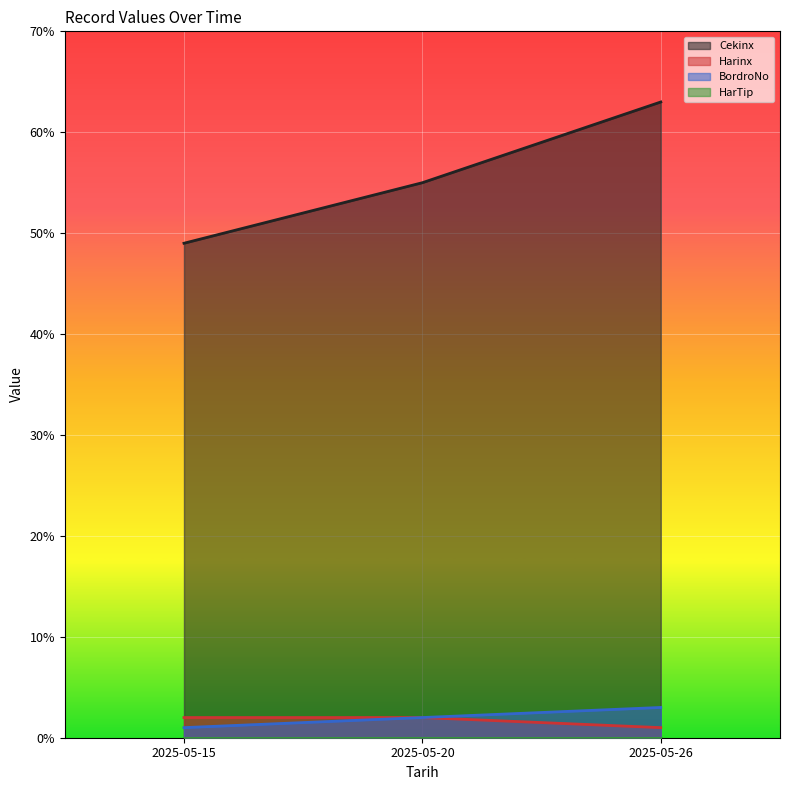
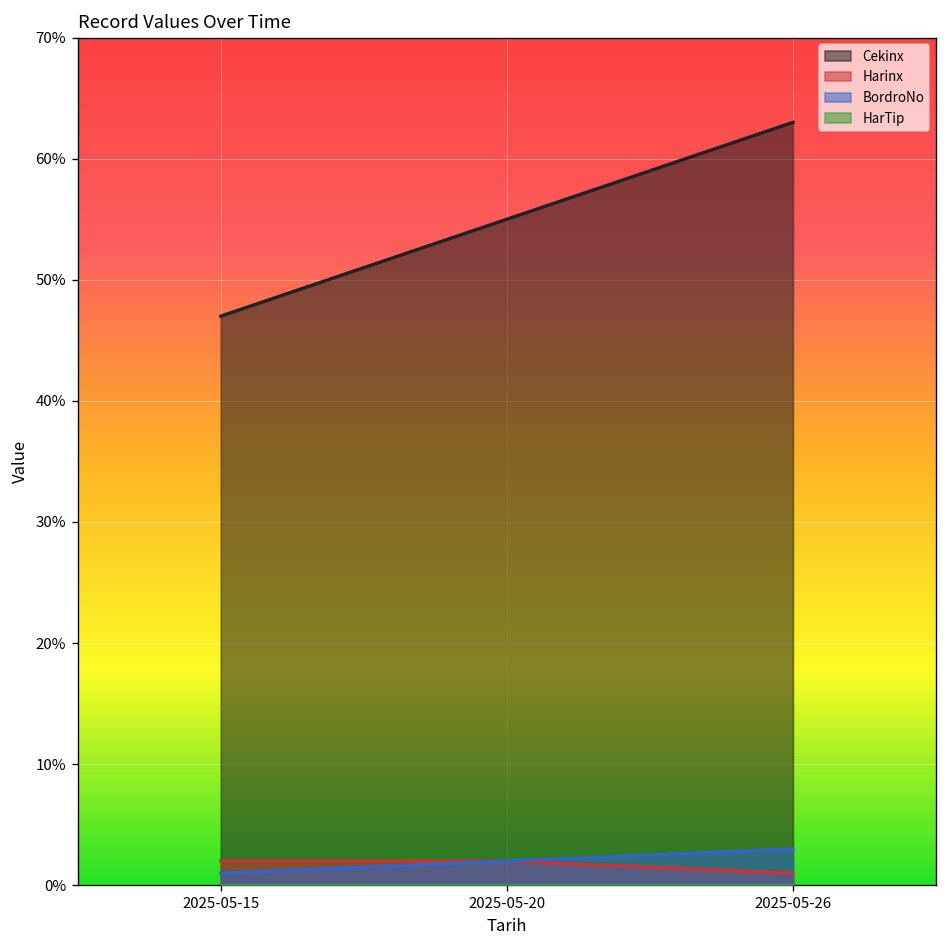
Cekinx, 2025-05-15: 49% -> 47%
